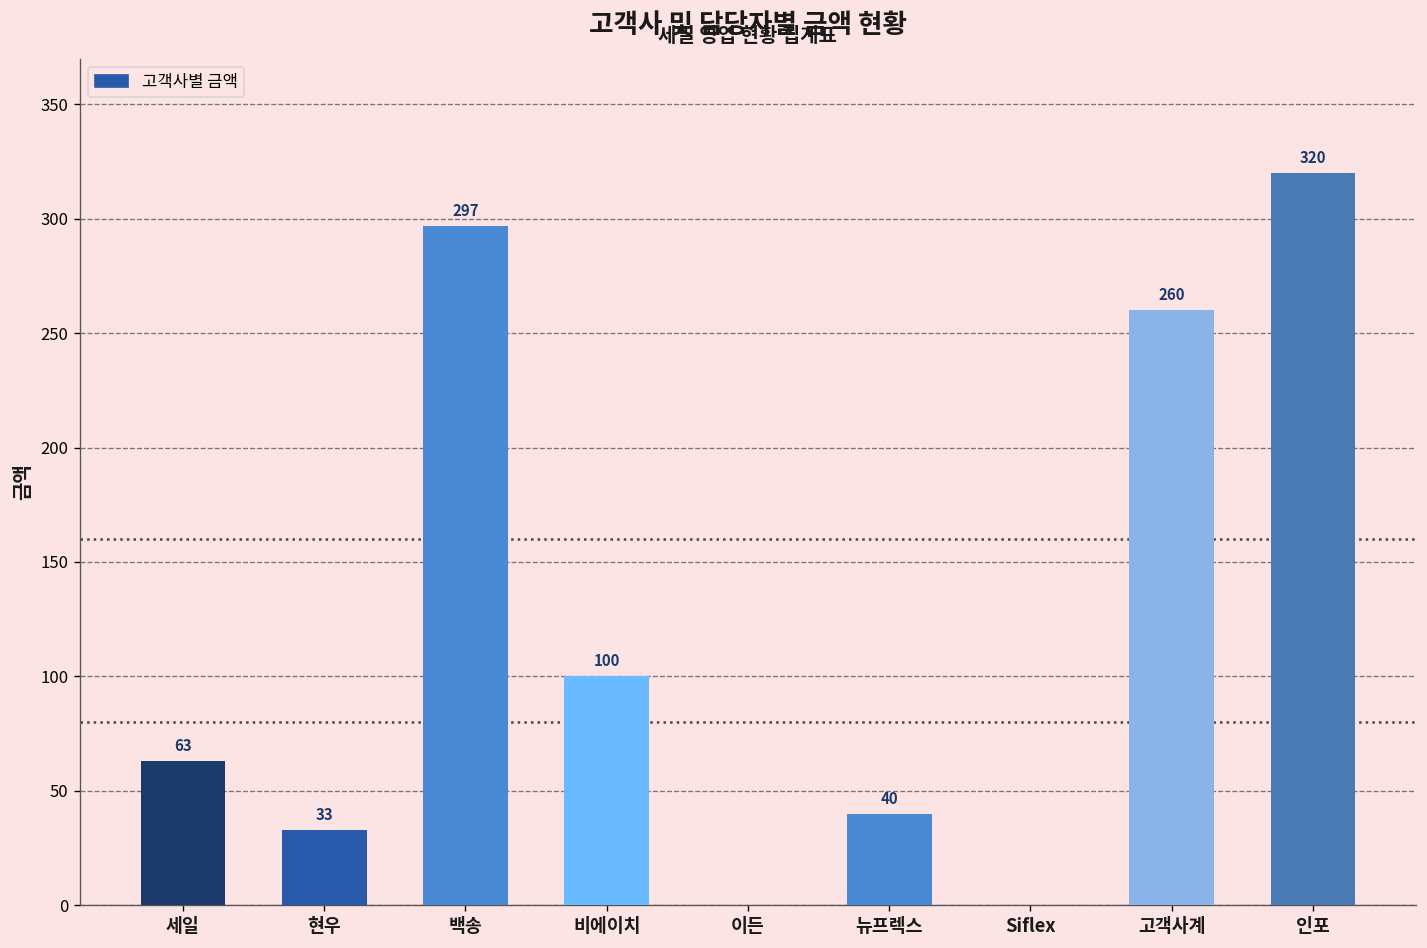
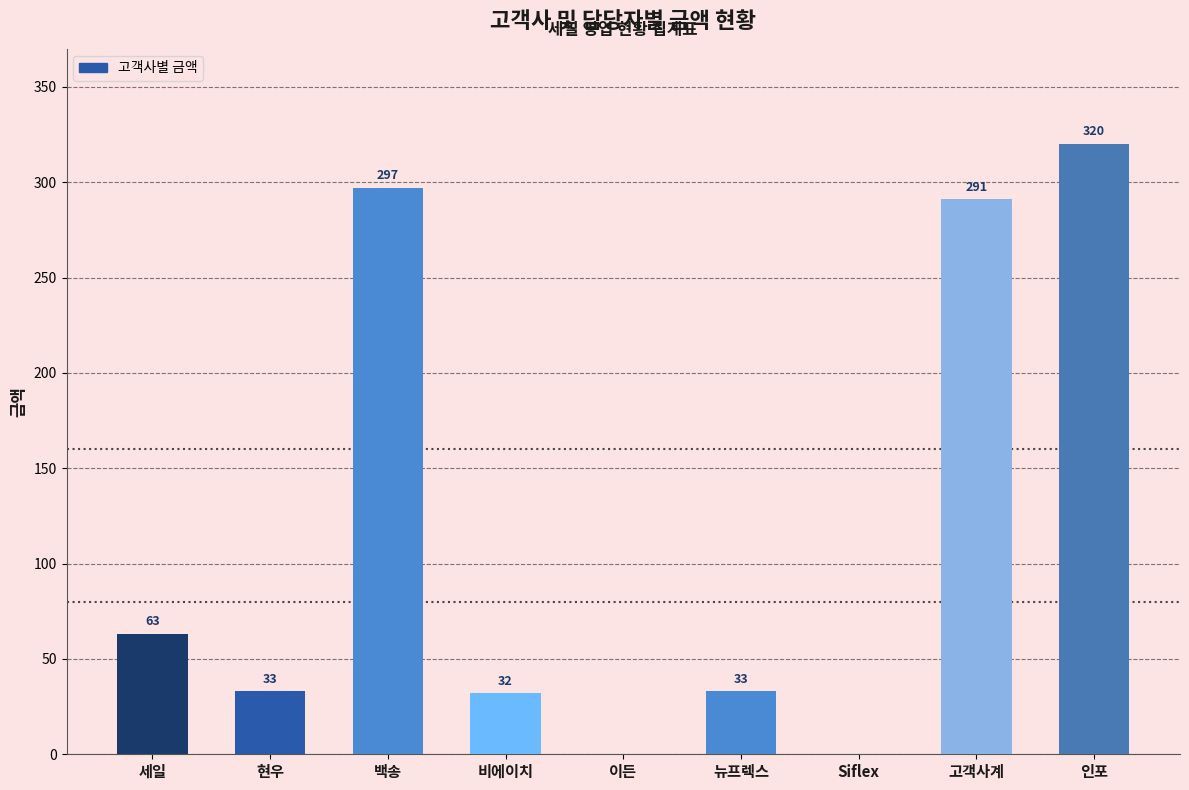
비에이치: 100 -> 32
뉴프렉스: 40 -> 33
고객사계: 260 -> 291
